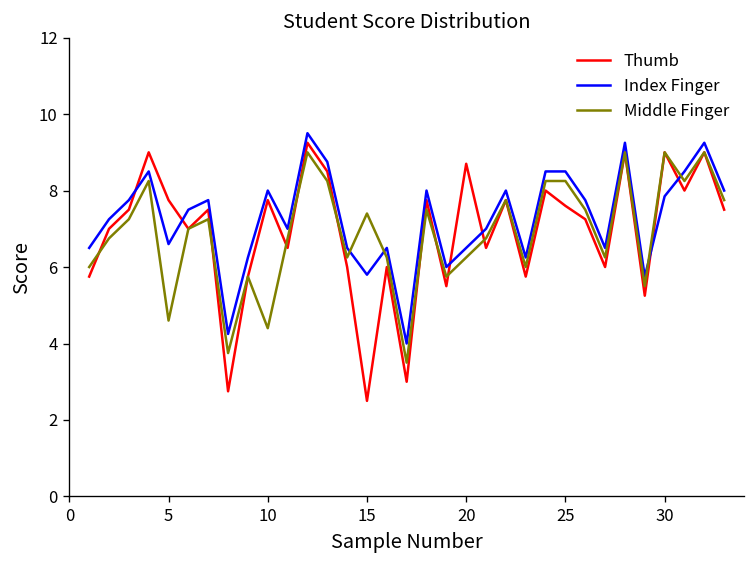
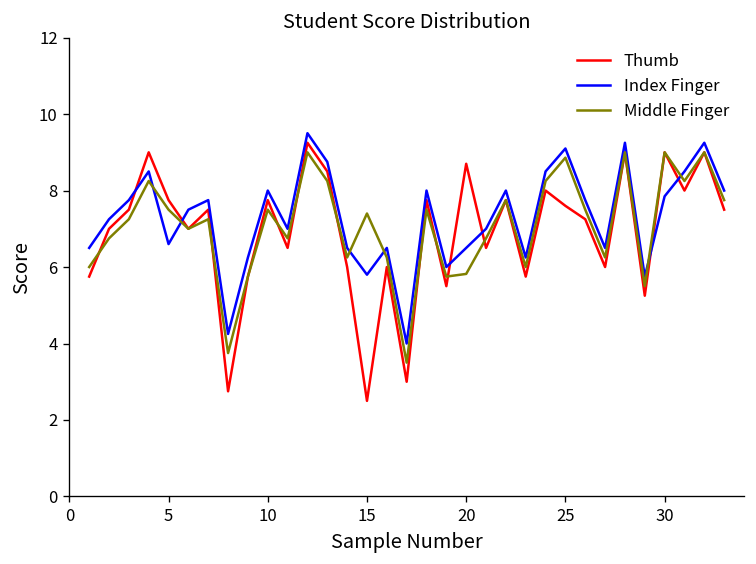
Middle Finger, 5: 4.6 -> 7.5
Middle Finger, 10: 4.4 -> 7.5
Middle Finger, 20: 6.3 -> 5.8
Index Finger, 25: 8.5 -> 9.1
Middle Finger, 25: 8.3 -> 8.9
